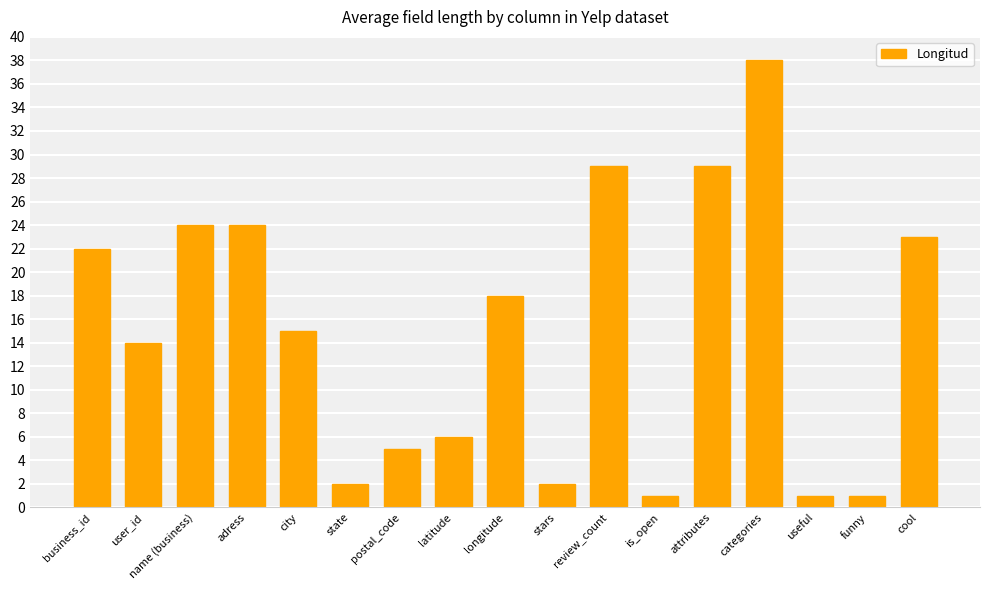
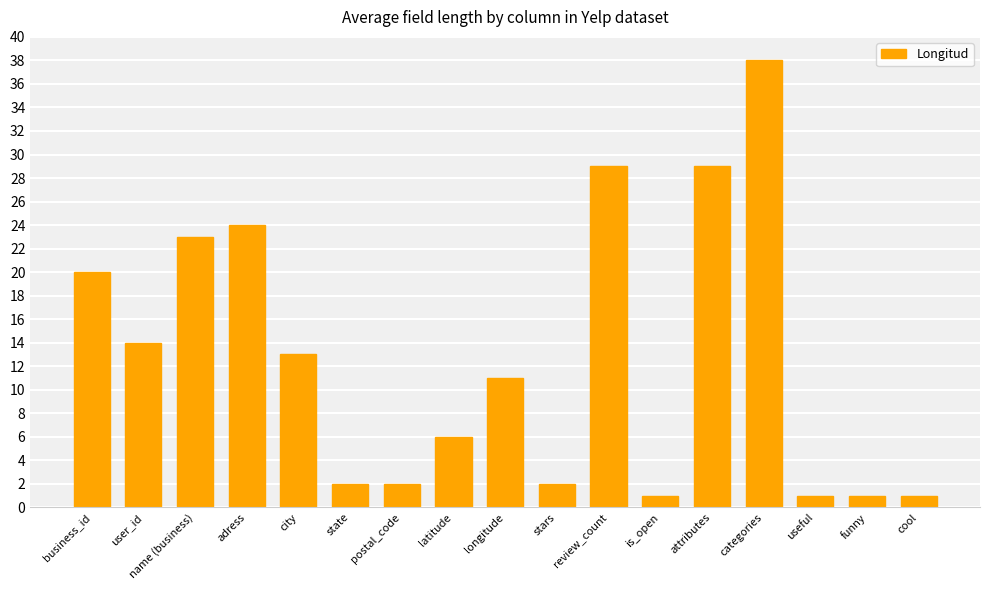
business_id: 22 -> 20
name (business): 24 -> 23
city: 15 -> 13
postal_code: 5 -> 2
longitude: 18 -> 11
cool: 23 -> 1
